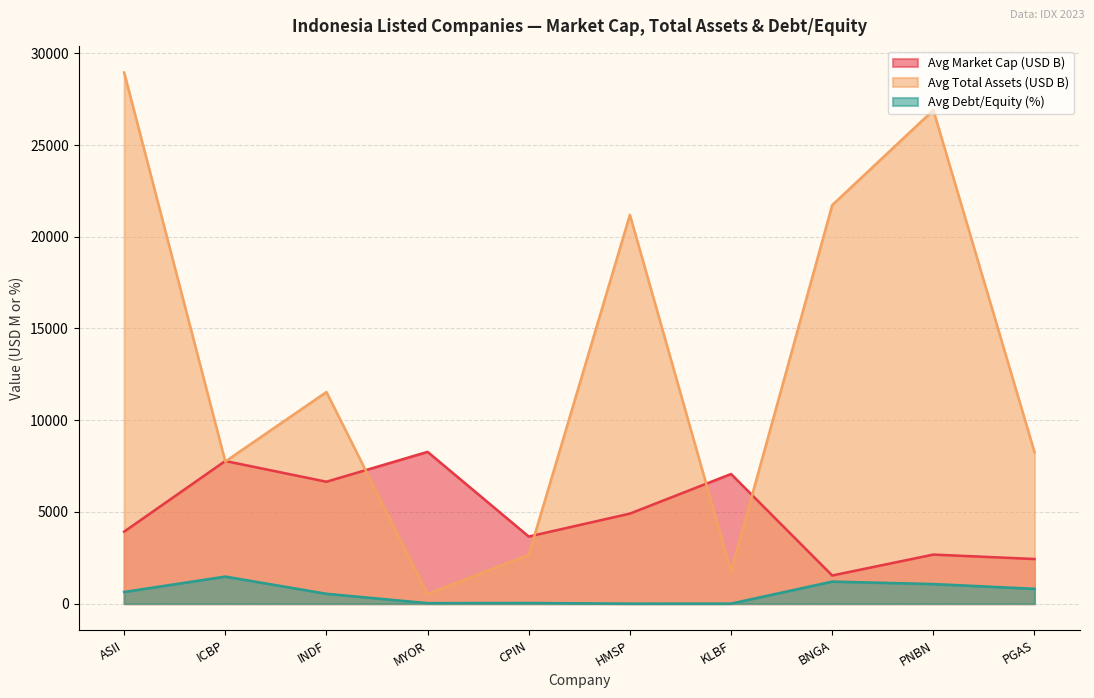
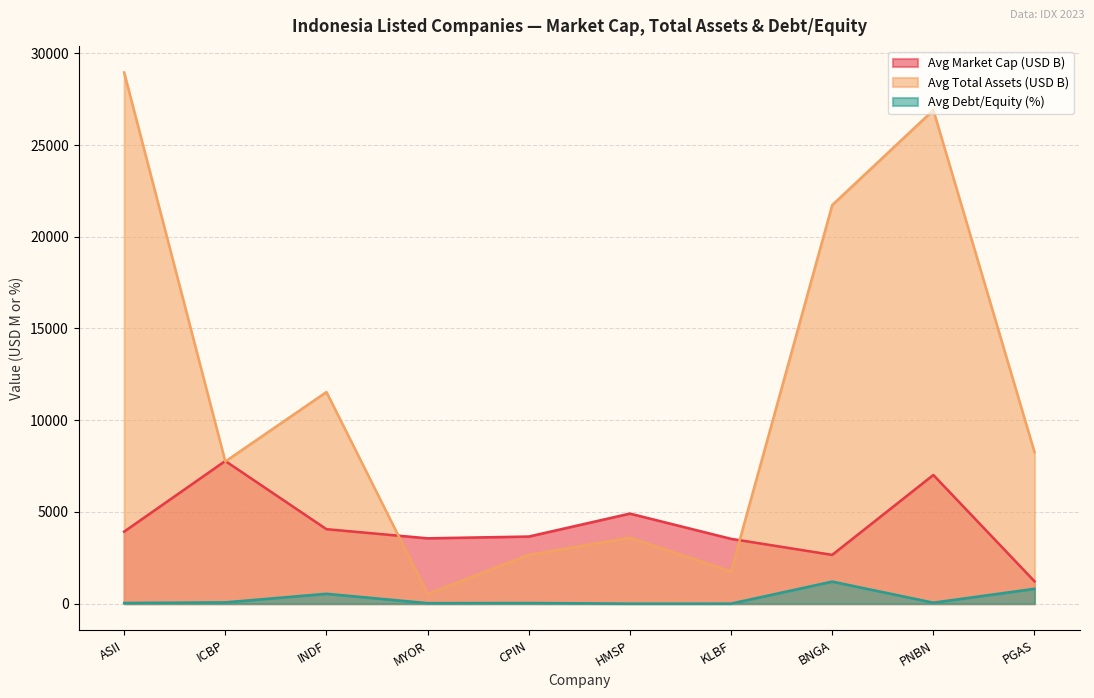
Avg Debt/Equity (%), ASII: 600 -> 0
Avg Debt/Equity (%), ICBP: 1500 -> 100
Avg Market Cap (USD B), INDF: 6600 -> 4100
Avg Market Cap (USD B), MYOR: 8300 -> 3600
Avg Total Assets (USD B), HMSP: 21200 -> 3600
Avg Market Cap (USD B), KLBF: 7100 -> 3500
Avg Market Cap (USD B), BNGA: 1500 -> 2700
Avg Market Cap (USD B), PNBN: 2700 -> 7000
Avg Debt/Equity (%), PNBN: 1100 -> 100
Avg Market Cap (USD B), PGAS: 2400 -> 1200
